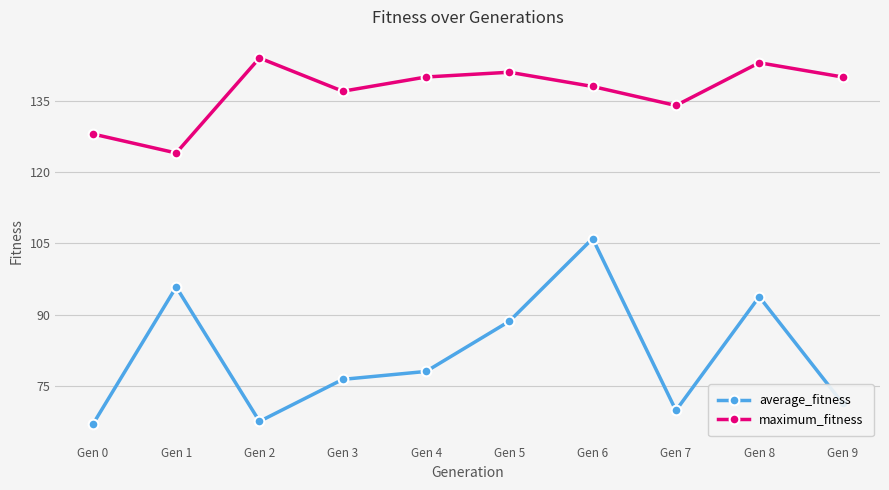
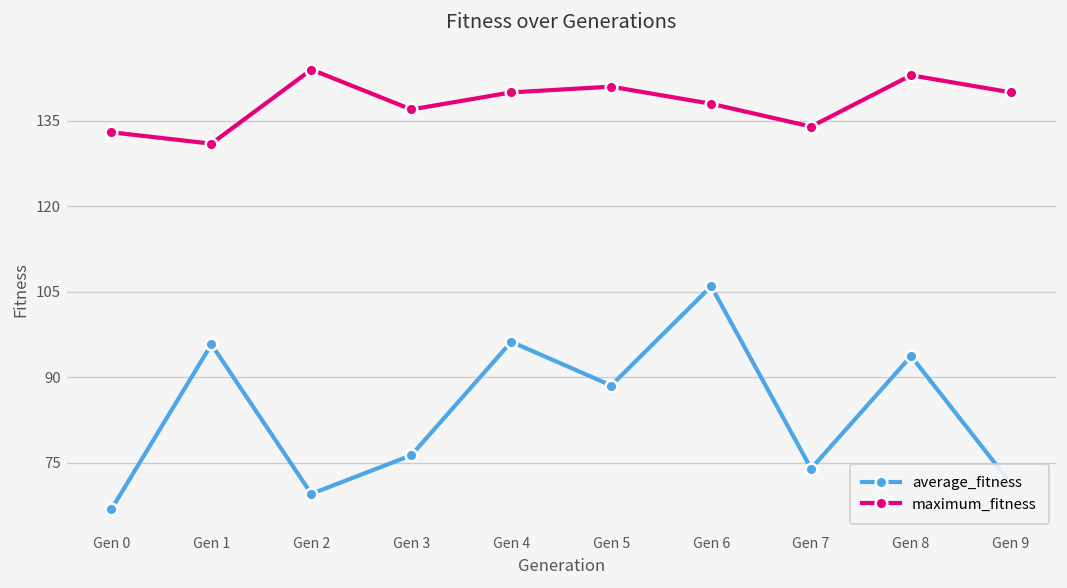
maximum_fitness, Gen 0: 128 -> 133
maximum_fitness, Gen 1: 124 -> 131
average_fitness, Gen 2: 68 -> 70
average_fitness, Gen 4: 78 -> 96
average_fitness, Gen 7: 70 -> 74
